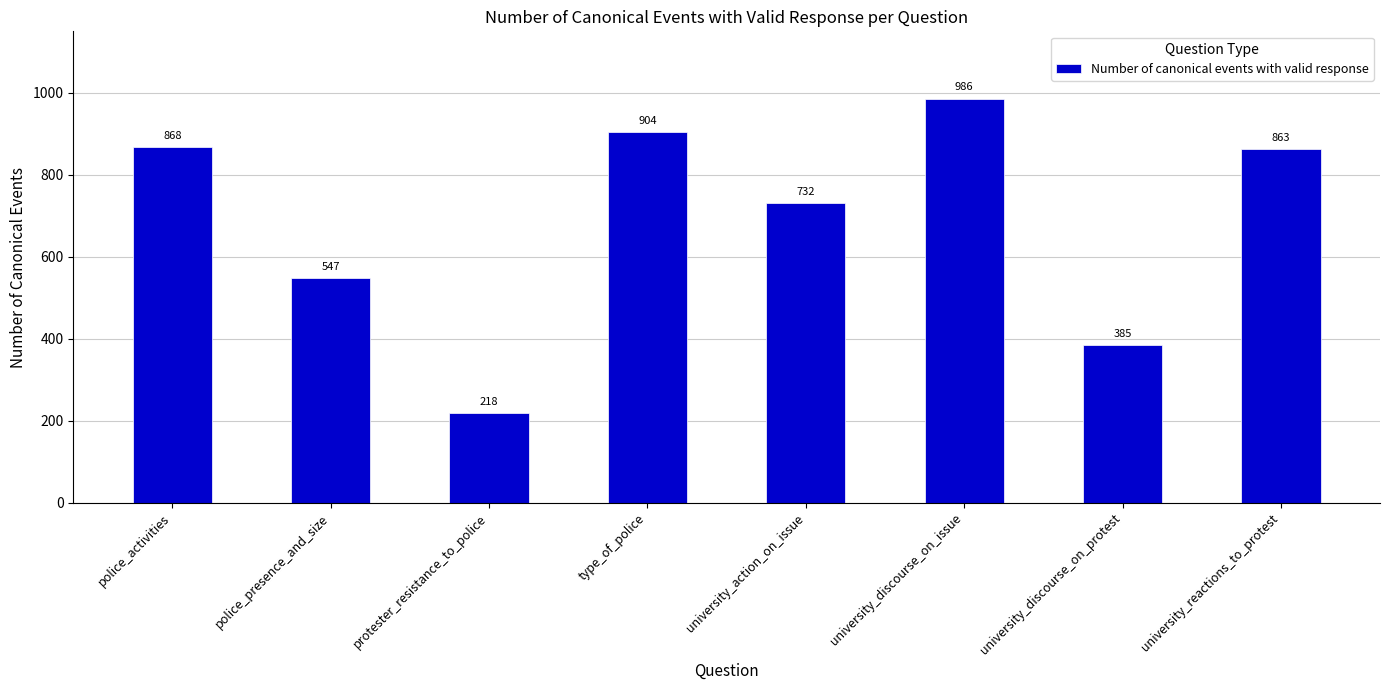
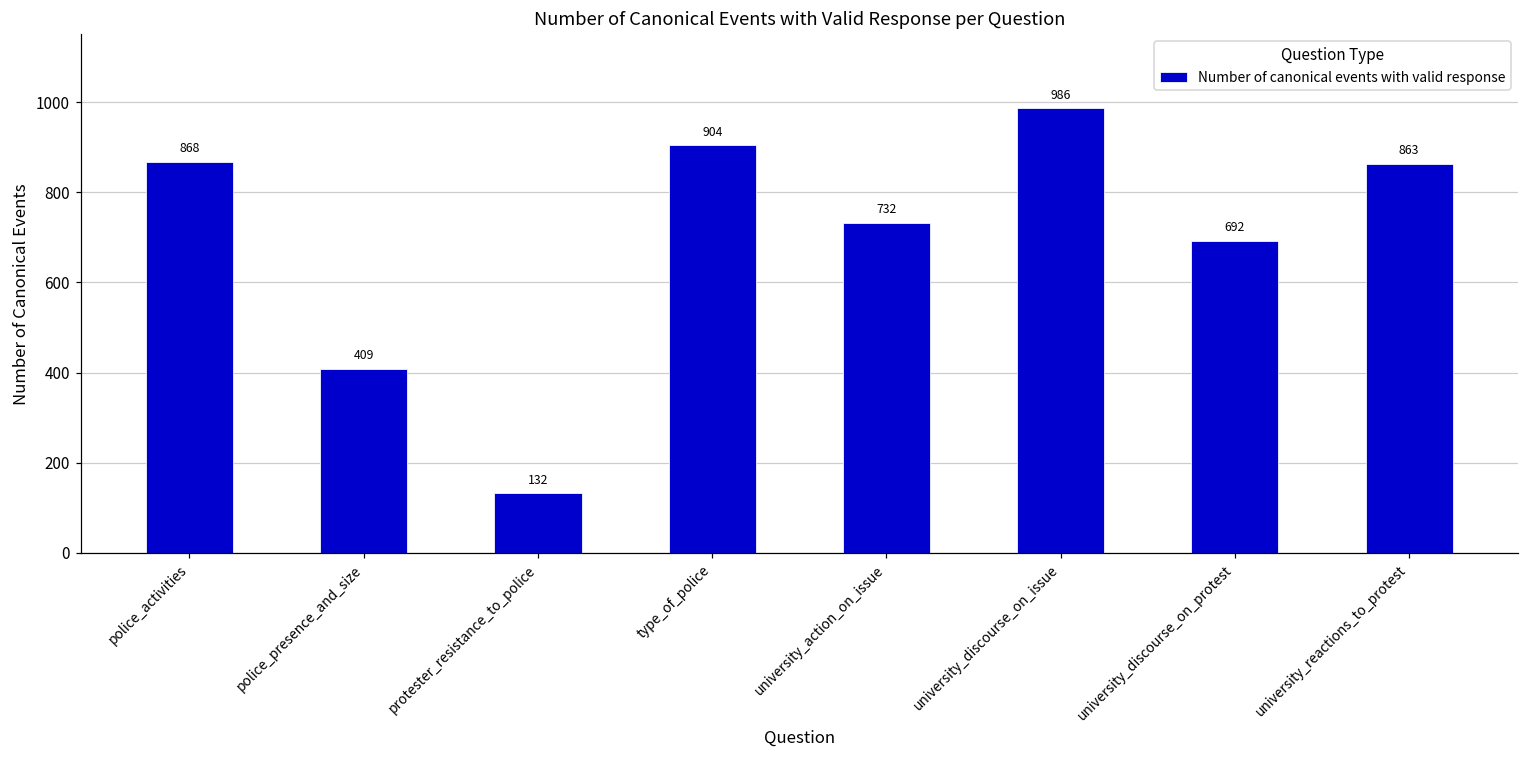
police_presence_and_size: 547 -> 409
protester_resistance_to_police: 218 -> 132
university_discourse_on_protest: 385 -> 692
